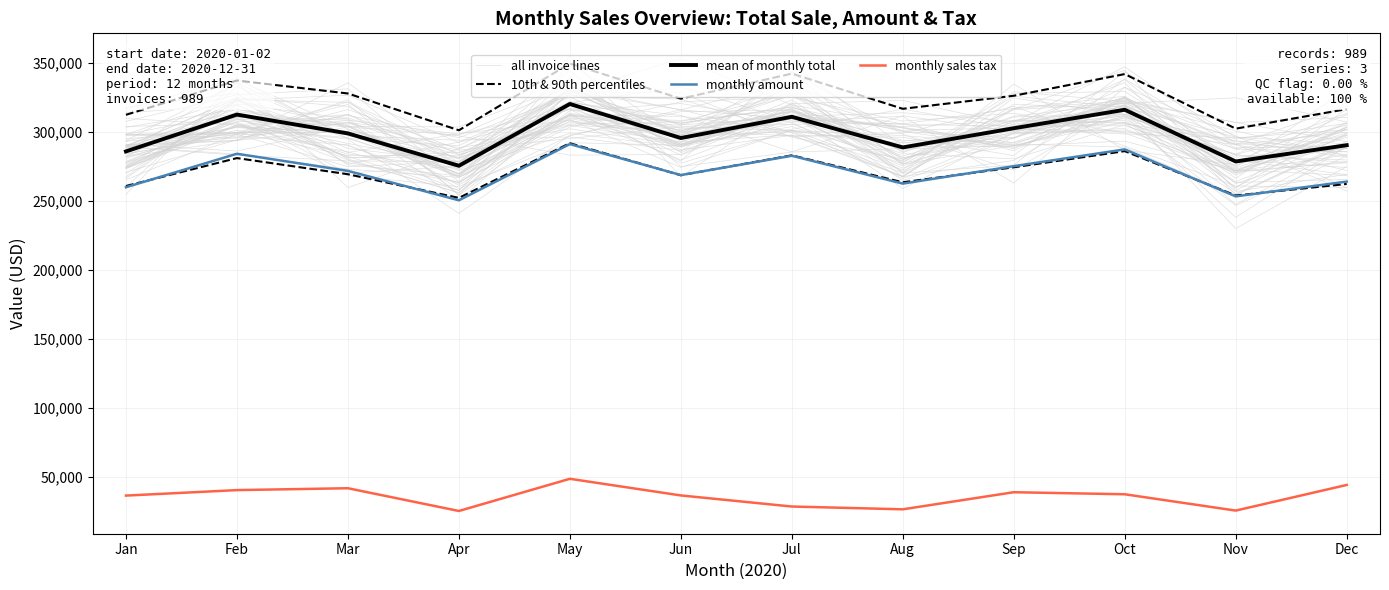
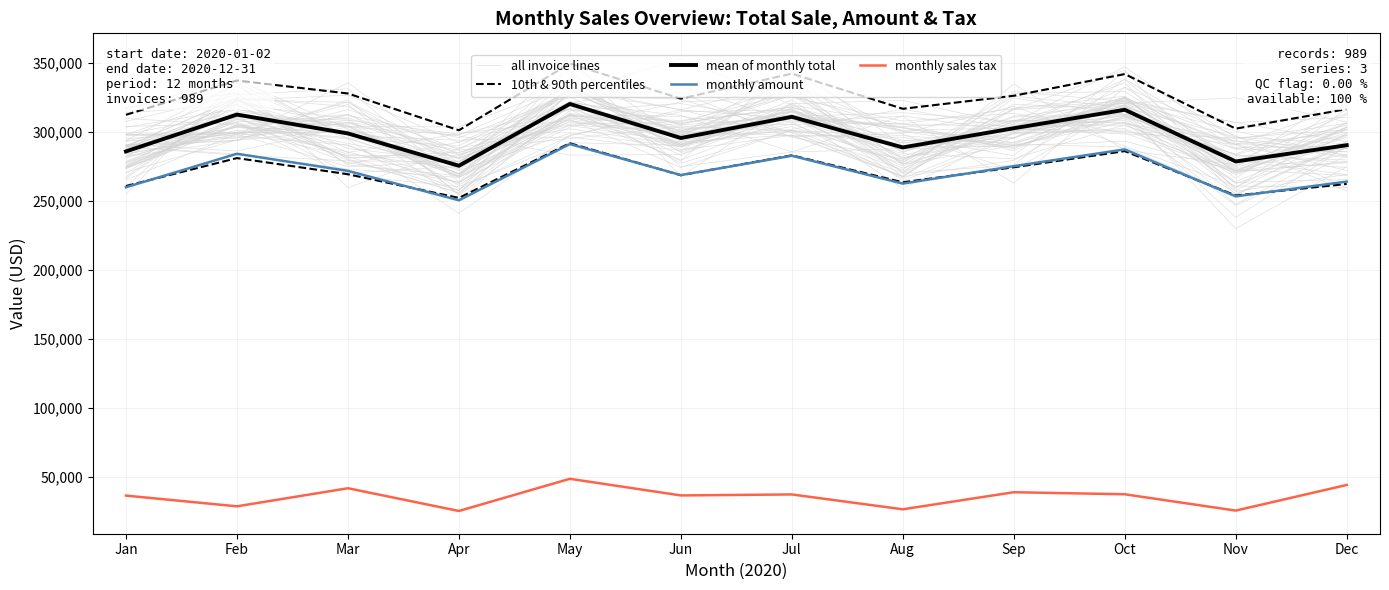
monthly sales tax, Feb: 40,000 -> 28,000
monthly sales tax, Jul: 28,000 -> 37,000
